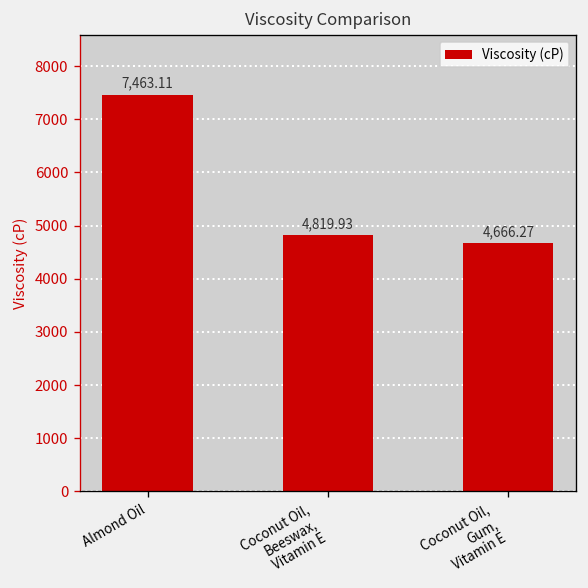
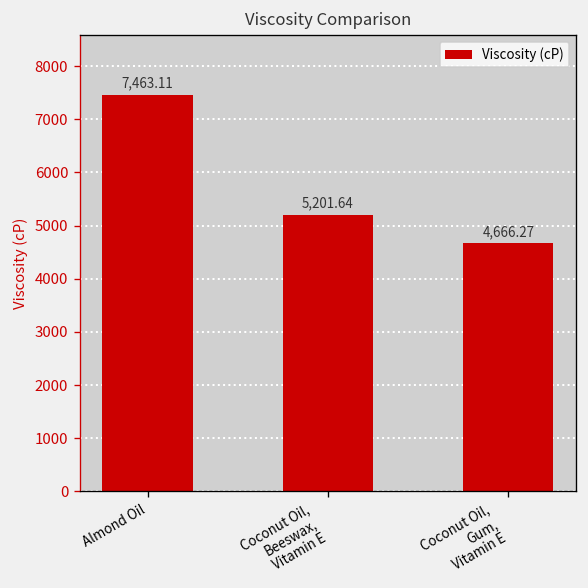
Coconut Oil, Beeswax, Vitamin E: 4,819.93 -> 5,201.64
